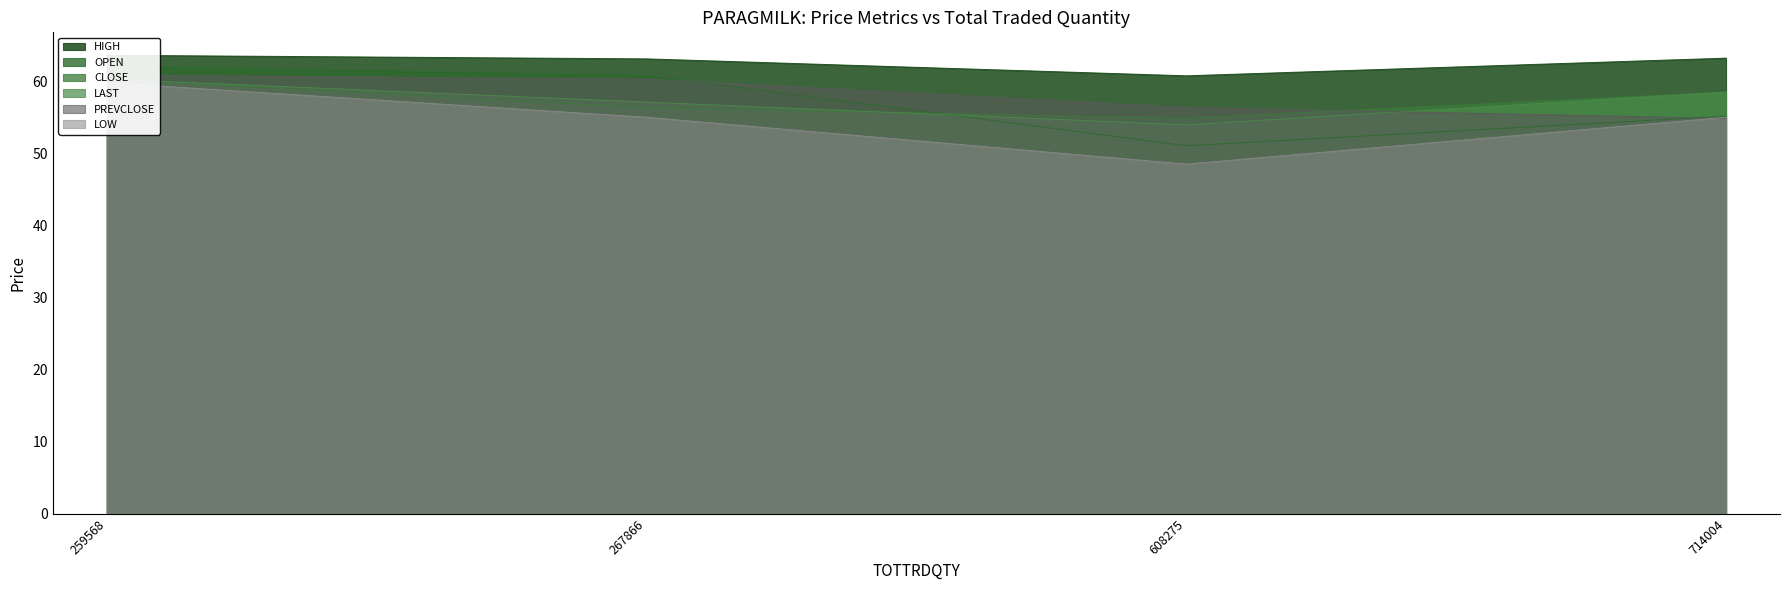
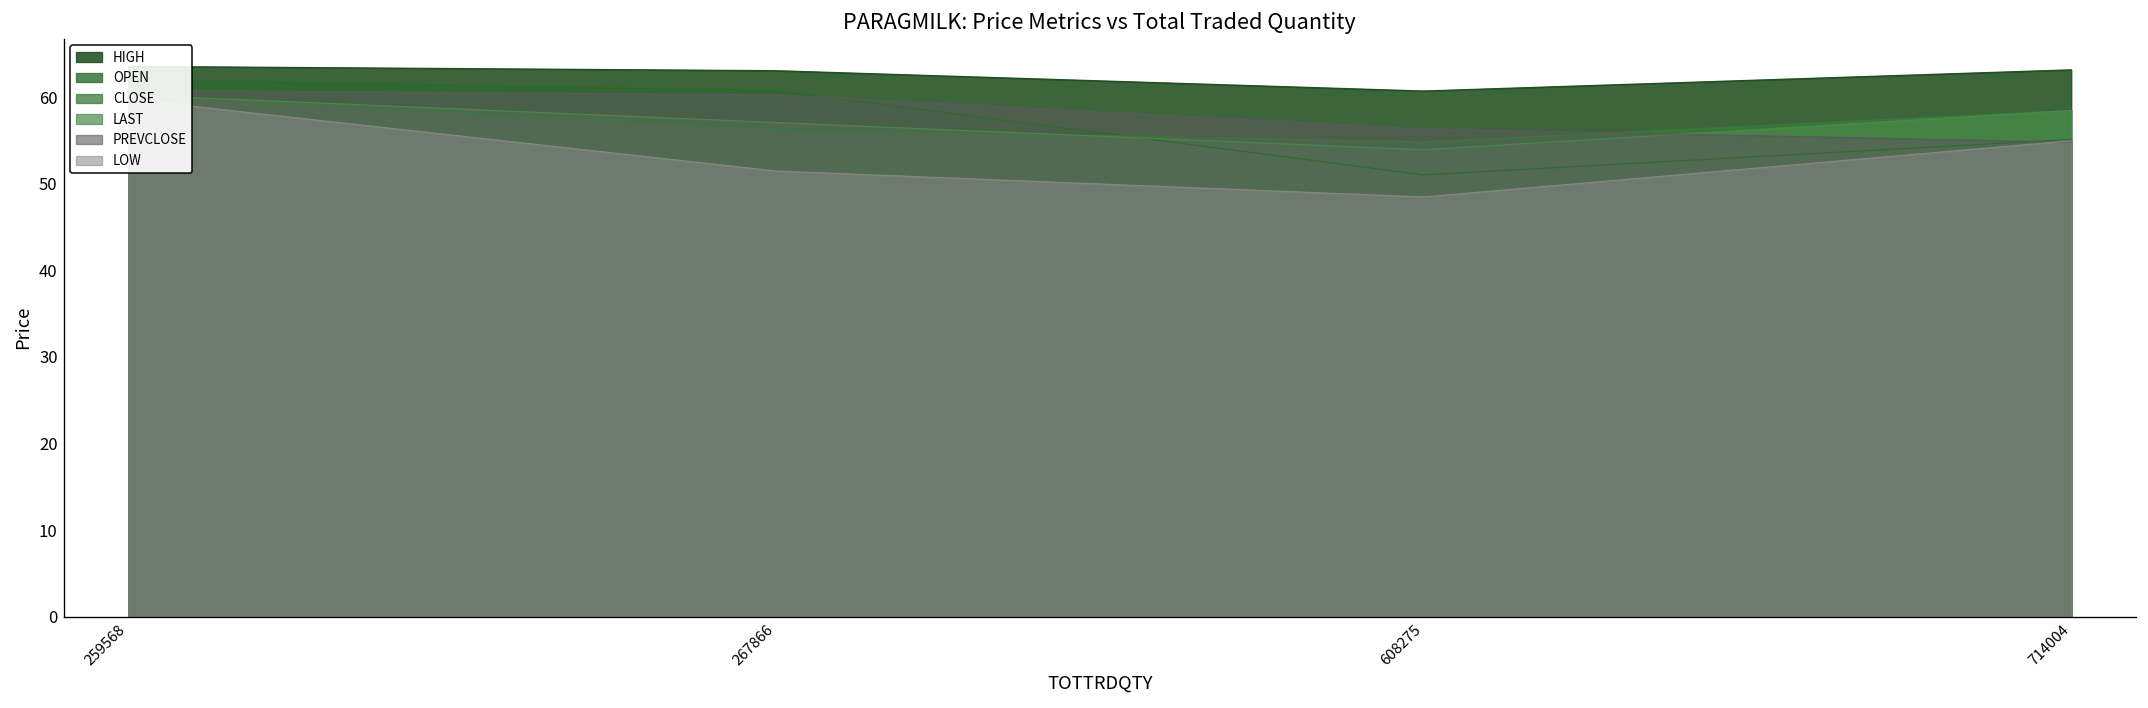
LOW, 267866: 55 -> 52
